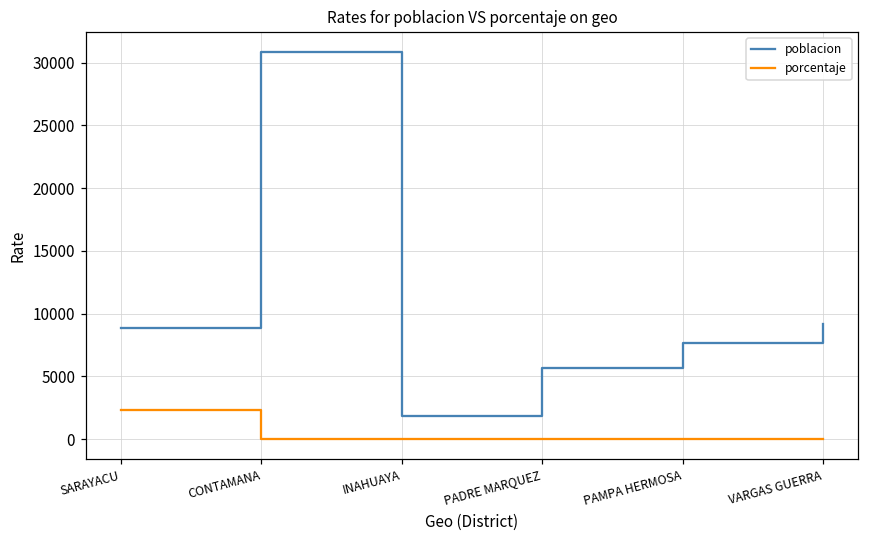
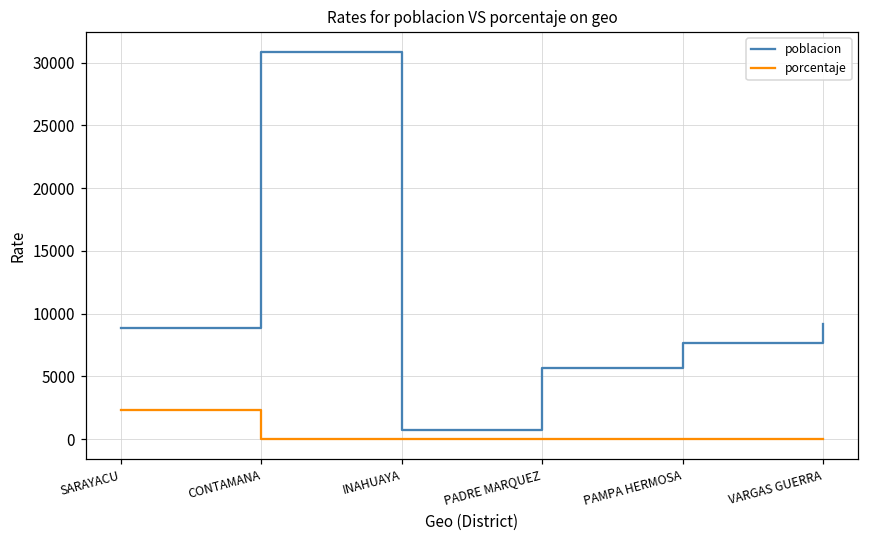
poblacion, INAHUAYA: 1900 -> 700
